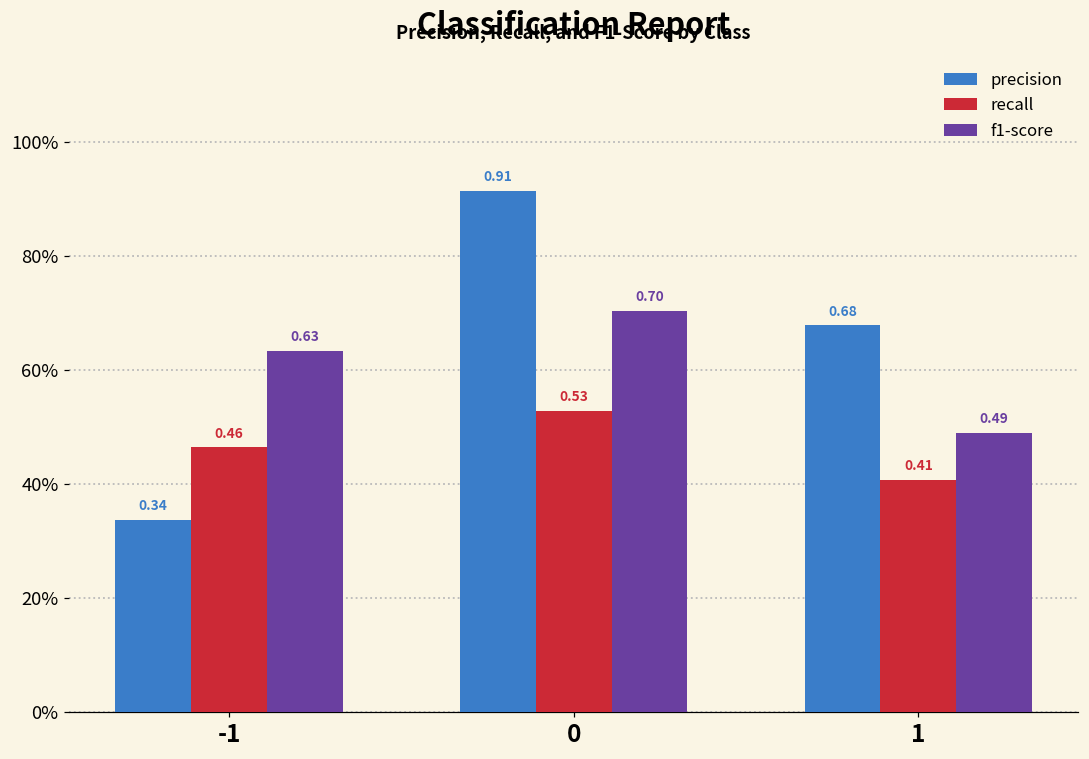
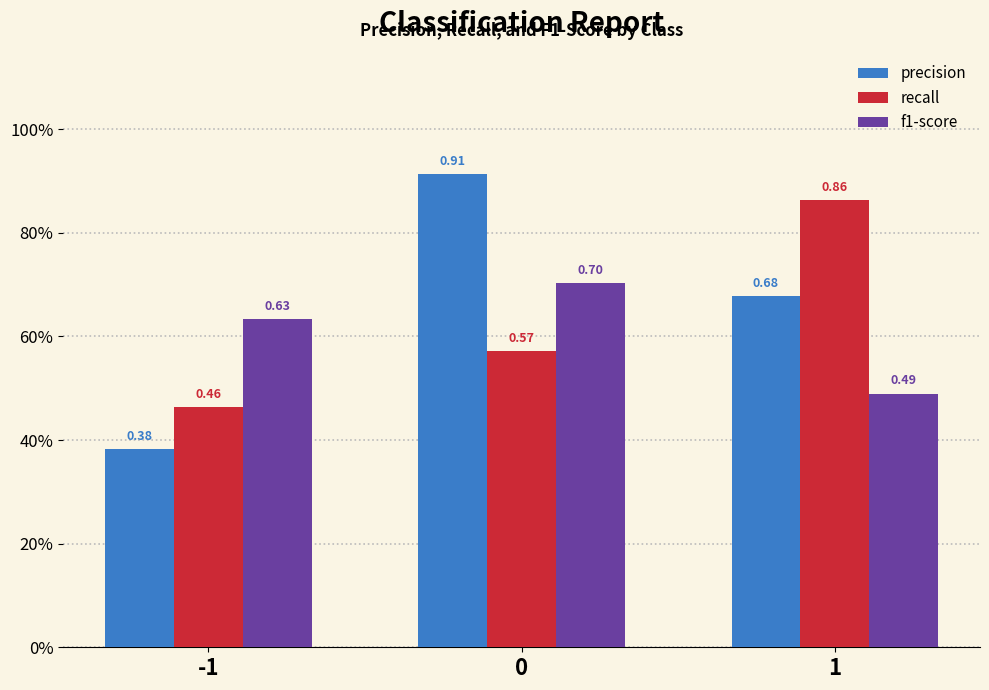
precision, -1: 0.34 -> 0.38
recall, 0: 0.53 -> 0.57
recall, 1: 0.41 -> 0.86
